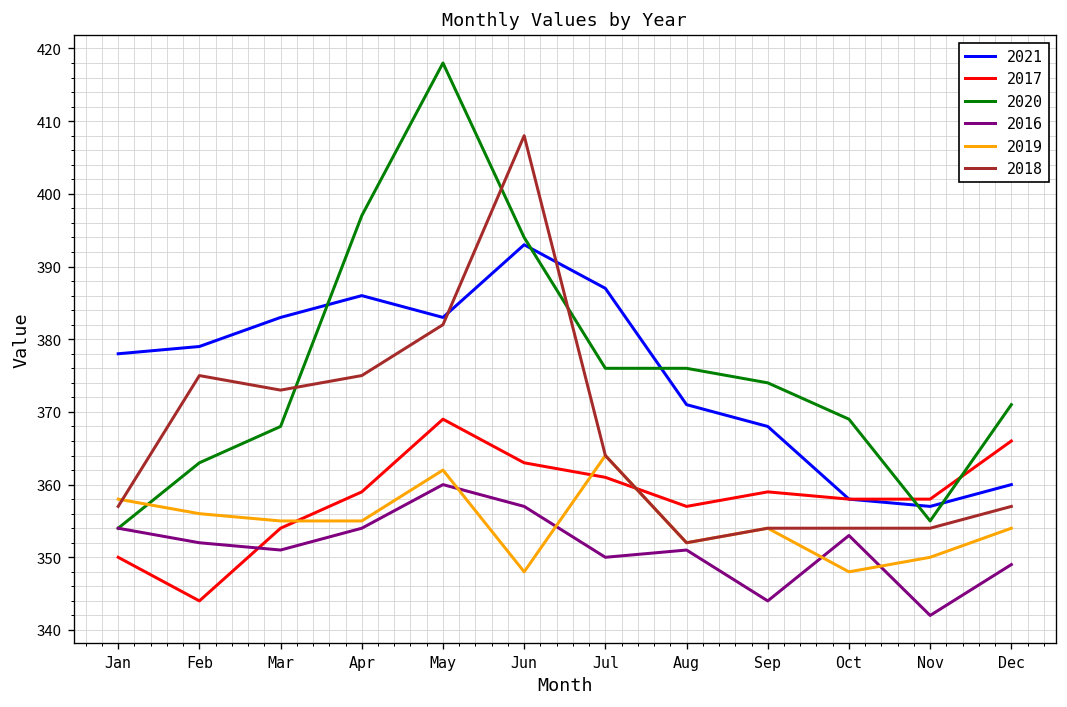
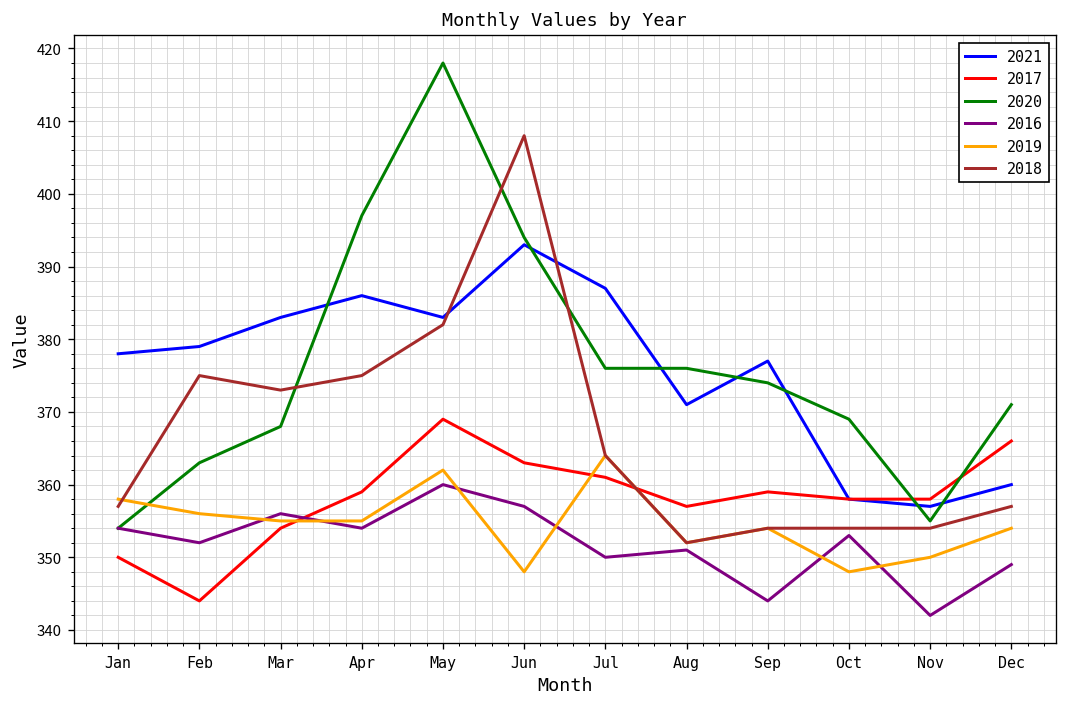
2016, Mar: 351 -> 356
2021, Sep: 368 -> 377
